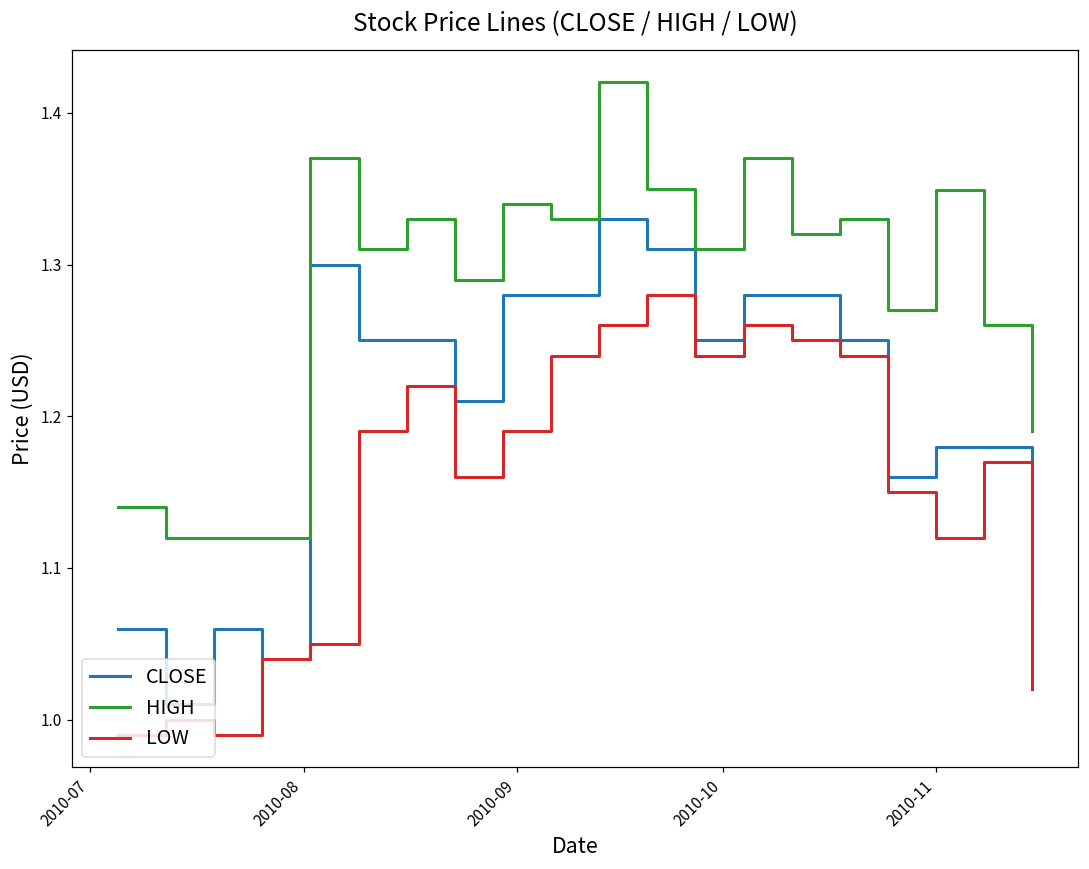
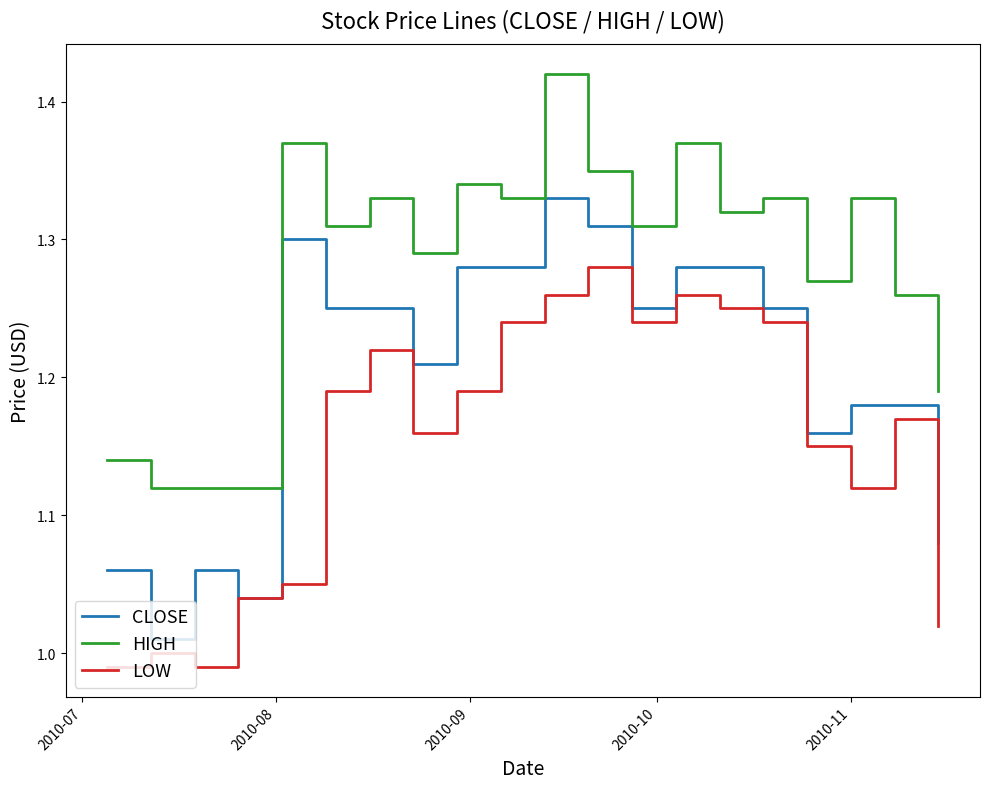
HIGH, 2010-11: 1.349 -> 1.330
